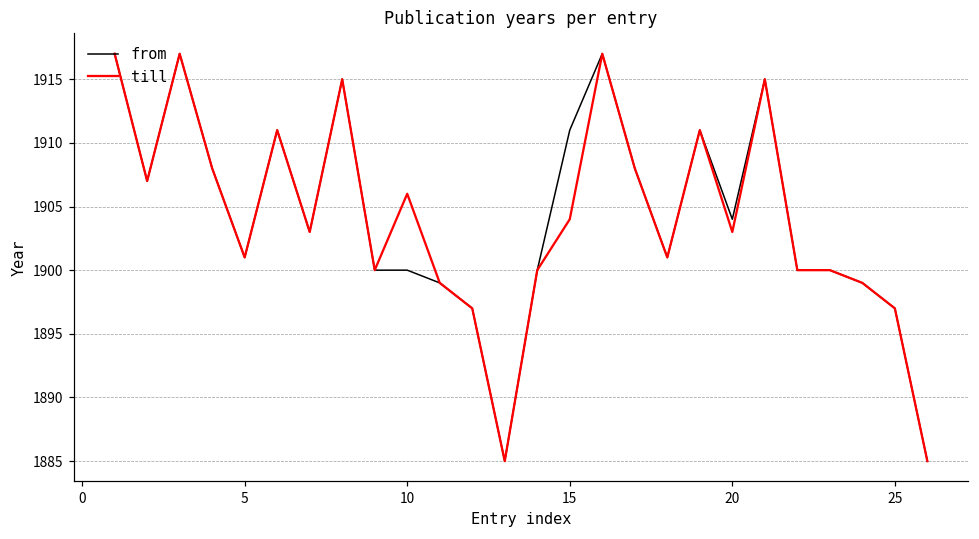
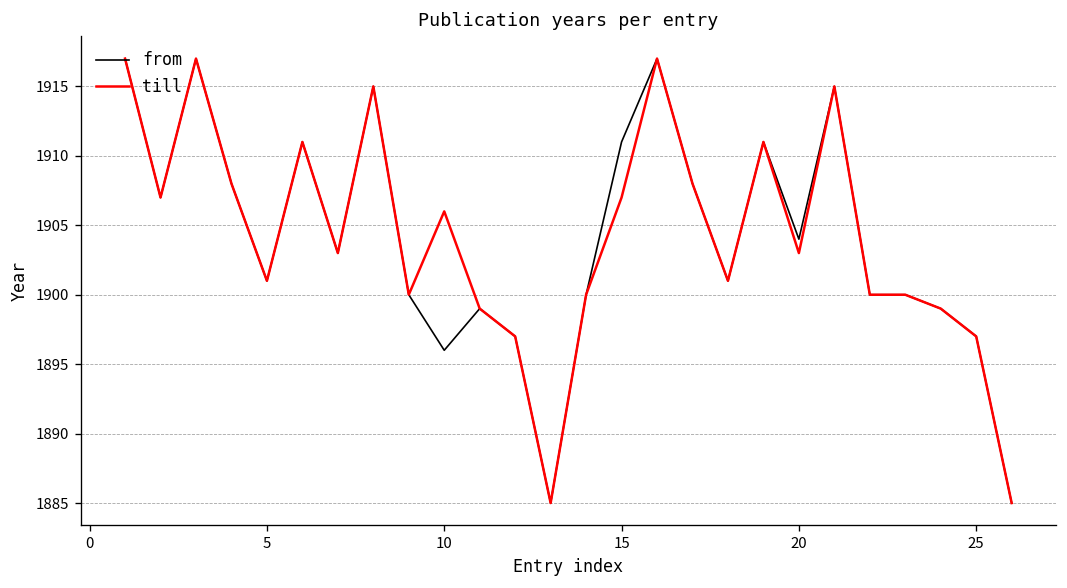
from, 10: 1900 -> 1896
till, 15: 1904 -> 1907
